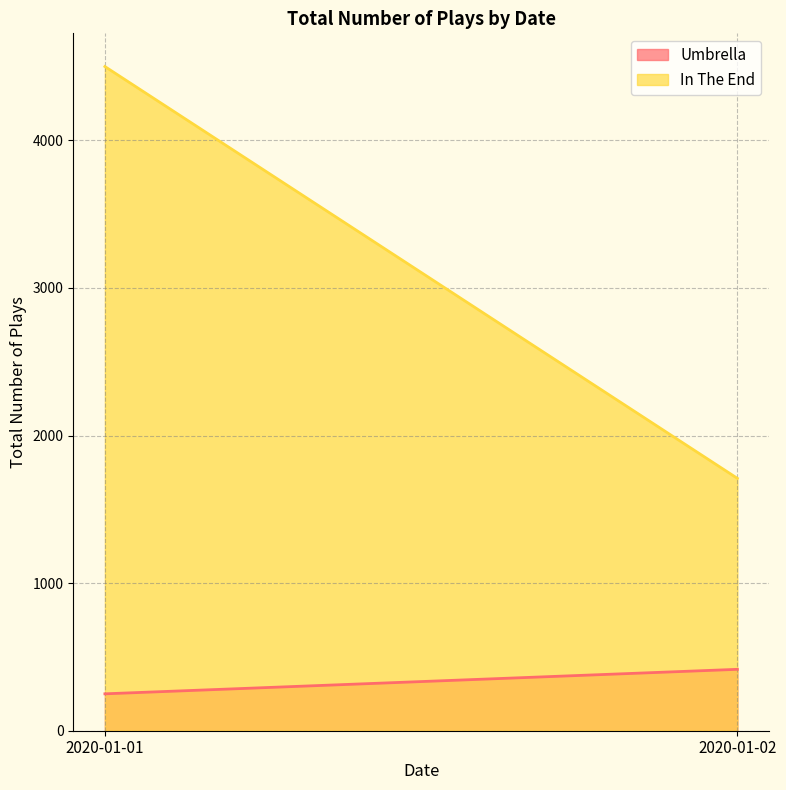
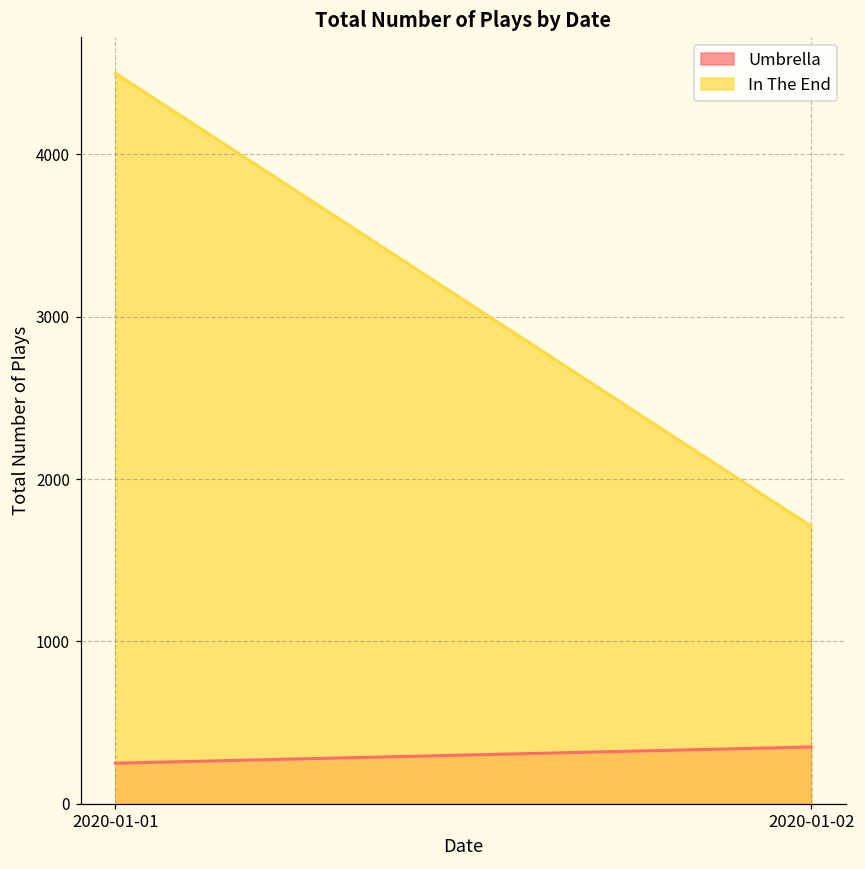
Umbrella, 2020-01-02: 420 -> 350
